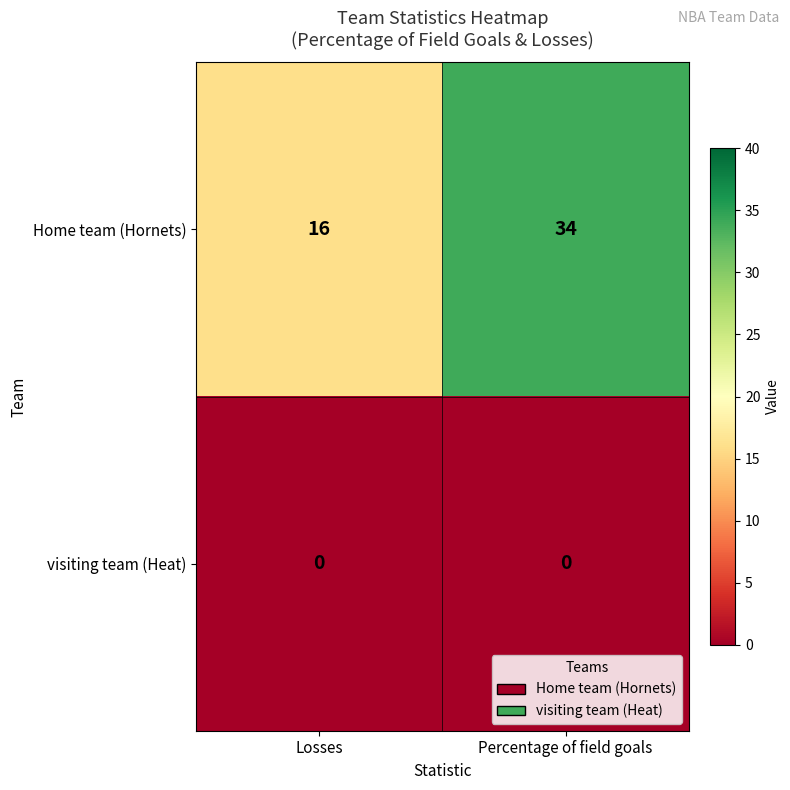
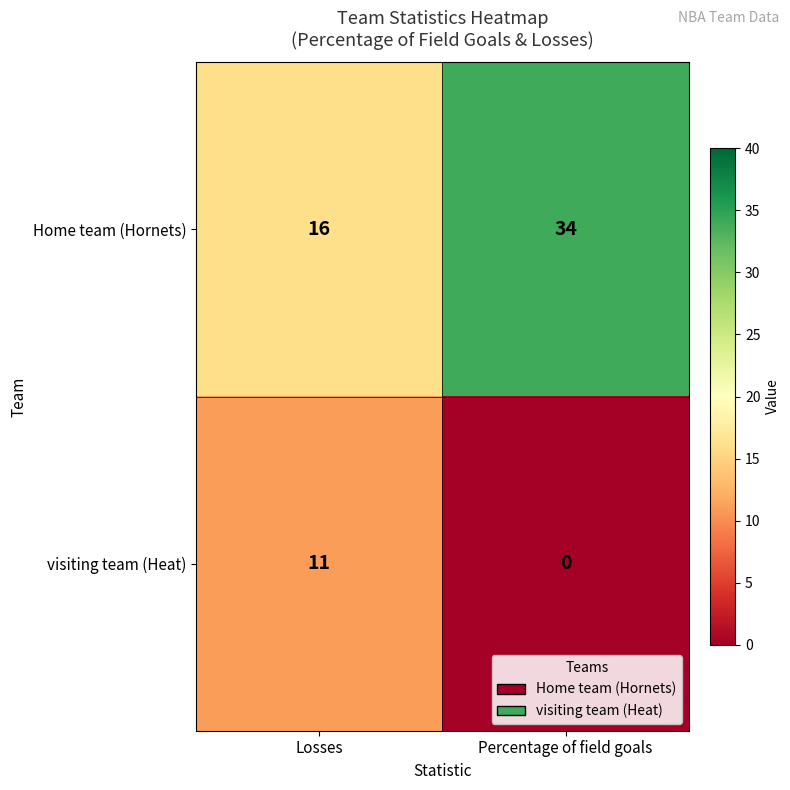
visiting team (Heat), Losses: 0 -> 11
